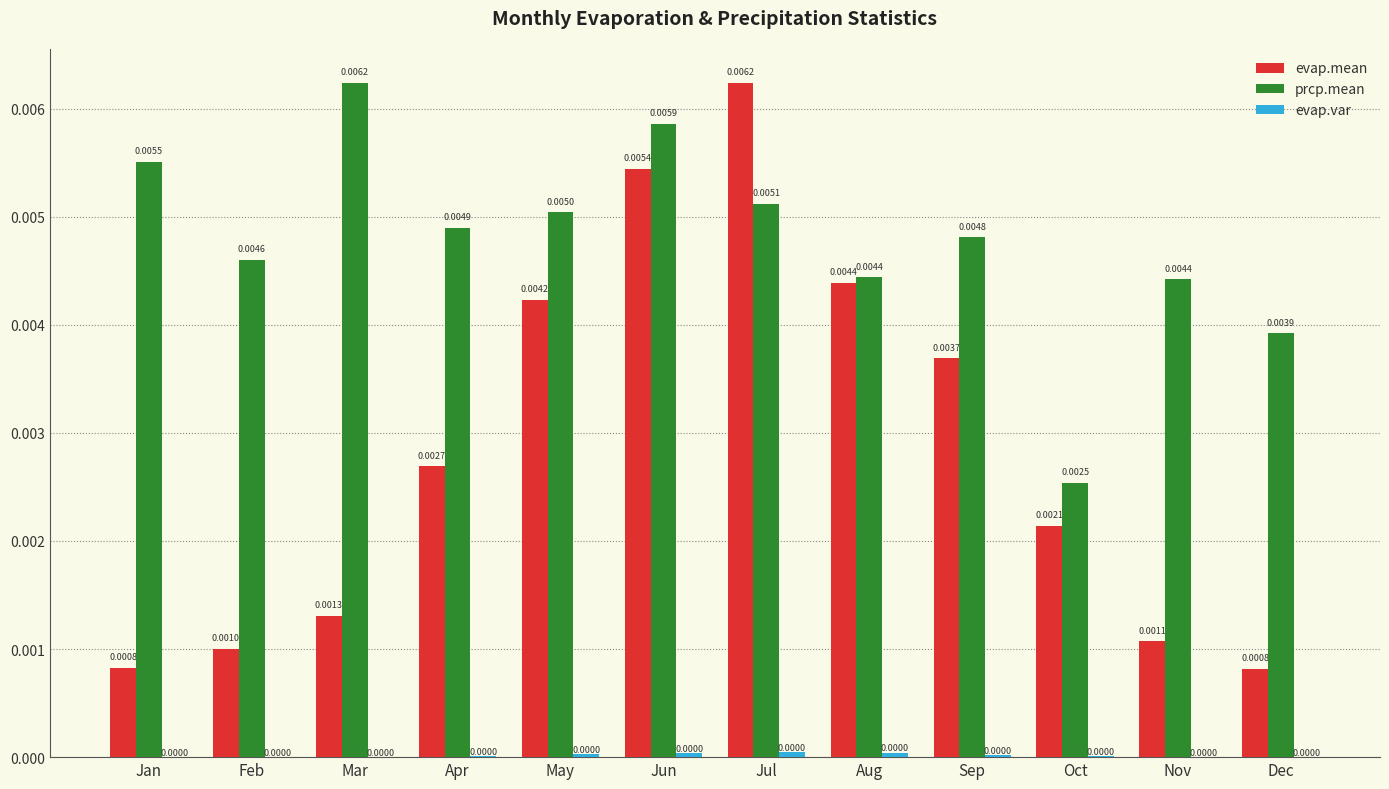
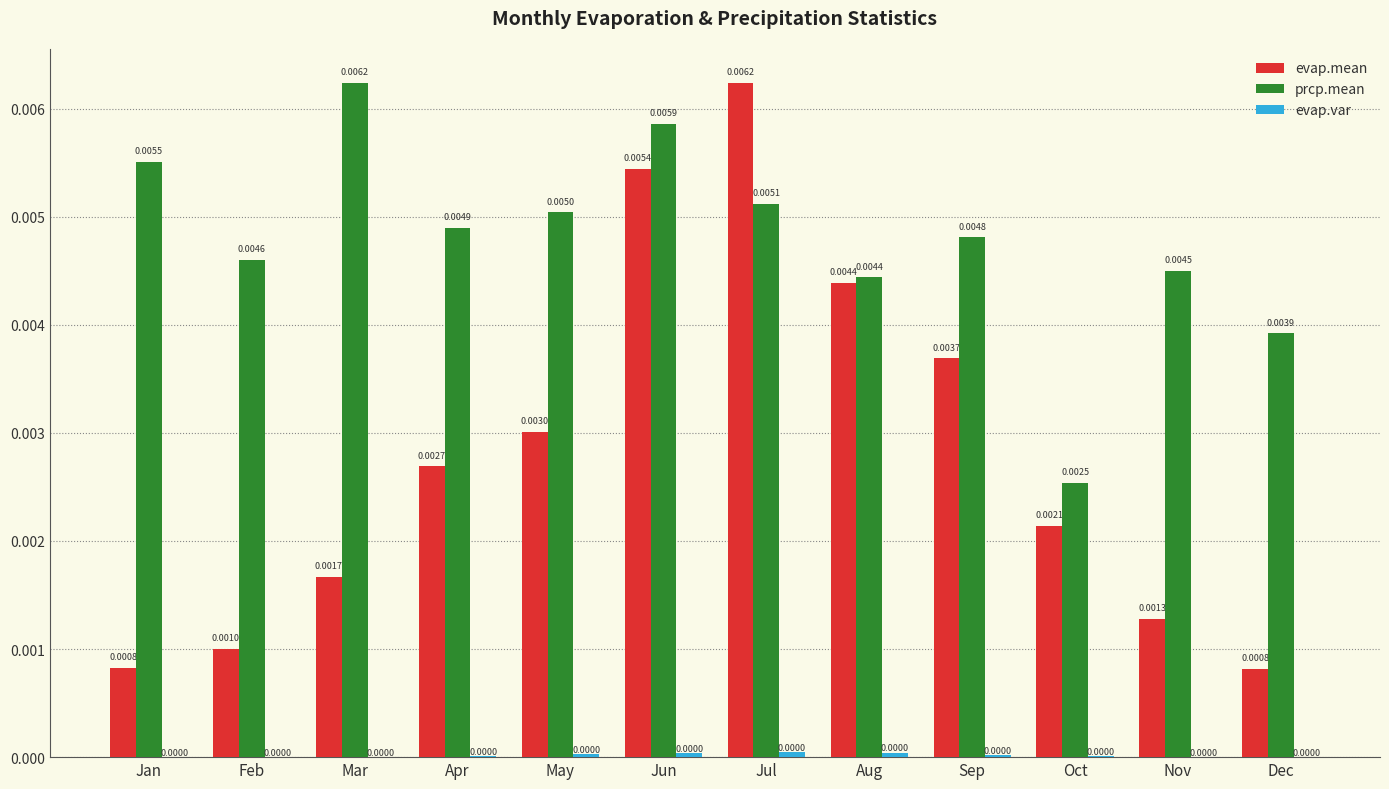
evap.mean, Mar: 0.0013 -> 0.0017
evap.mean, May: 0.0042 -> 0.0030
evap.mean, Nov: 0.0011 -> 0.0013
prcp.mean, Nov: 0.0044 -> 0.0045
